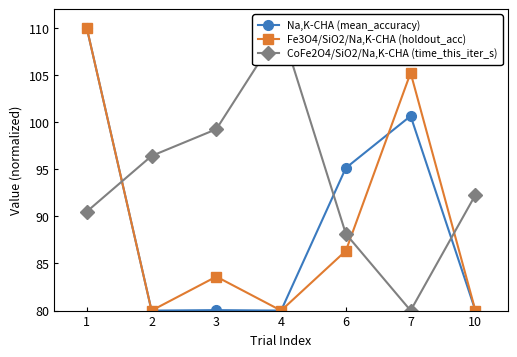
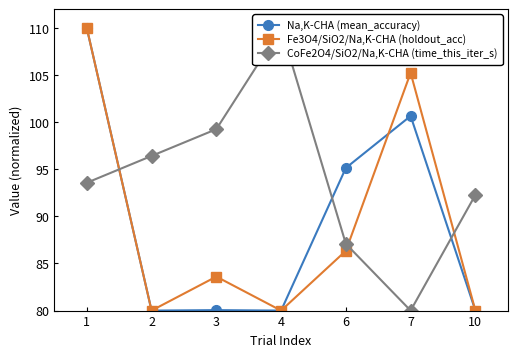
CoFe2O4/SiO2/Na,K-CHA (time_this_iter_s), 1: 91 -> 94
CoFe2O4/SiO2/Na,K-CHA (time_this_iter_s), 6: 88 -> 87
